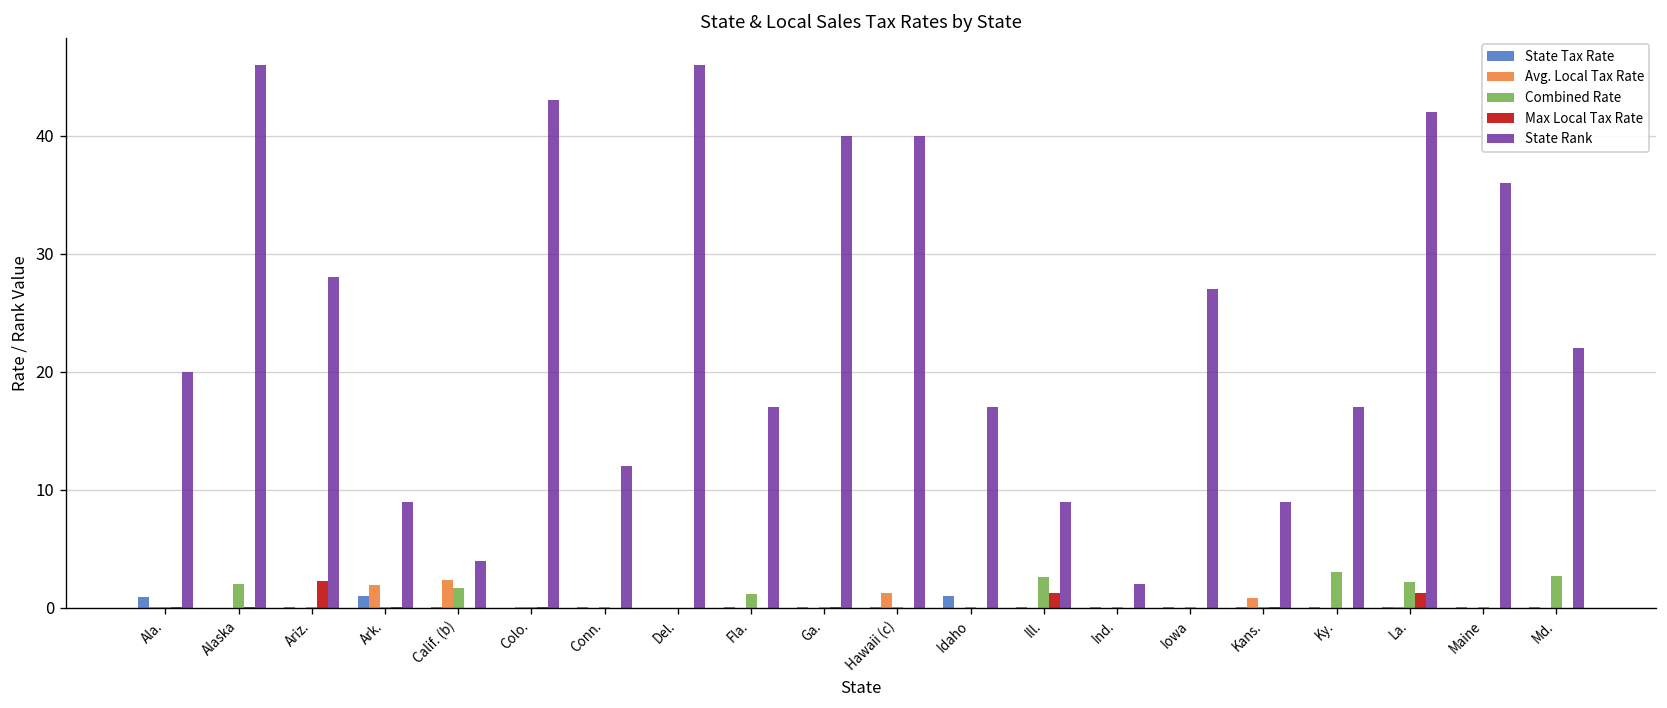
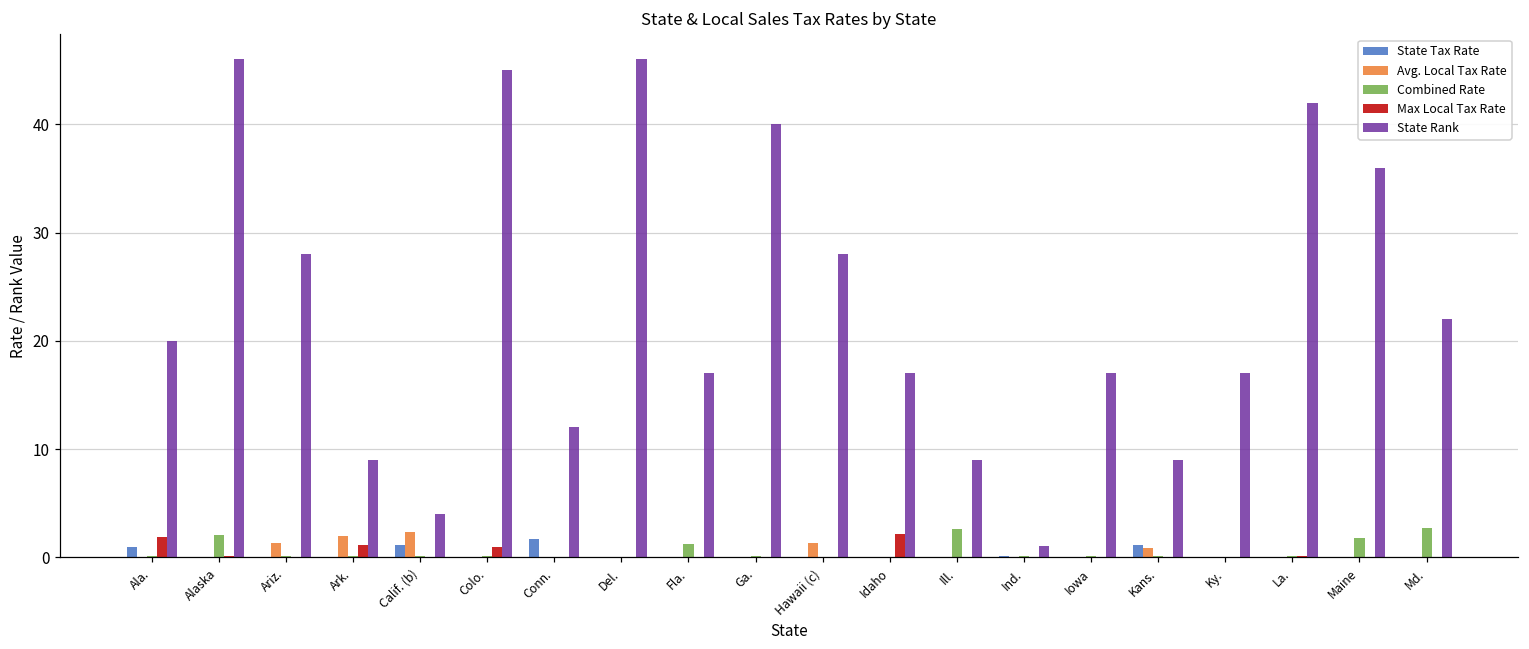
Max Local Tax Rate, Ala.: 0 -> 2
Avg. Local Tax Rate, Ariz.: 0 -> 1
Max Local Tax Rate, Ariz.: 2 -> 0
State Tax Rate, Ark.: 1 -> 0
Max Local Tax Rate, Ark.: 0 -> 1
State Tax Rate, Calif. (b): 0 -> 1
Combined Rate, Calif. (b): 2 -> 0
Max Local Tax Rate, Colo.: 0 -> 1
State Rank, Colo.: 43 -> 45
State Tax Rate, Conn.: 0 -> 2
State Rank, Hawaii (c): 40 -> 28
State Tax Rate, Idaho: 1 -> 0
Max Local Tax Rate, Idaho: 0 -> 2
Max Local Tax Rate, Ill.: 1 -> 0
State Rank, Ind.: 2 -> 1
State Rank, Iowa: 27 -> 17
State Tax Rate, Kans.: 0 -> 1
Combined Rate, Ky.: 3 -> 0
Combined Rate, La.: 2 -> 0
Max Local Tax Rate, La.: 1 -> 0
Combined Rate, Maine: 0 -> 2
